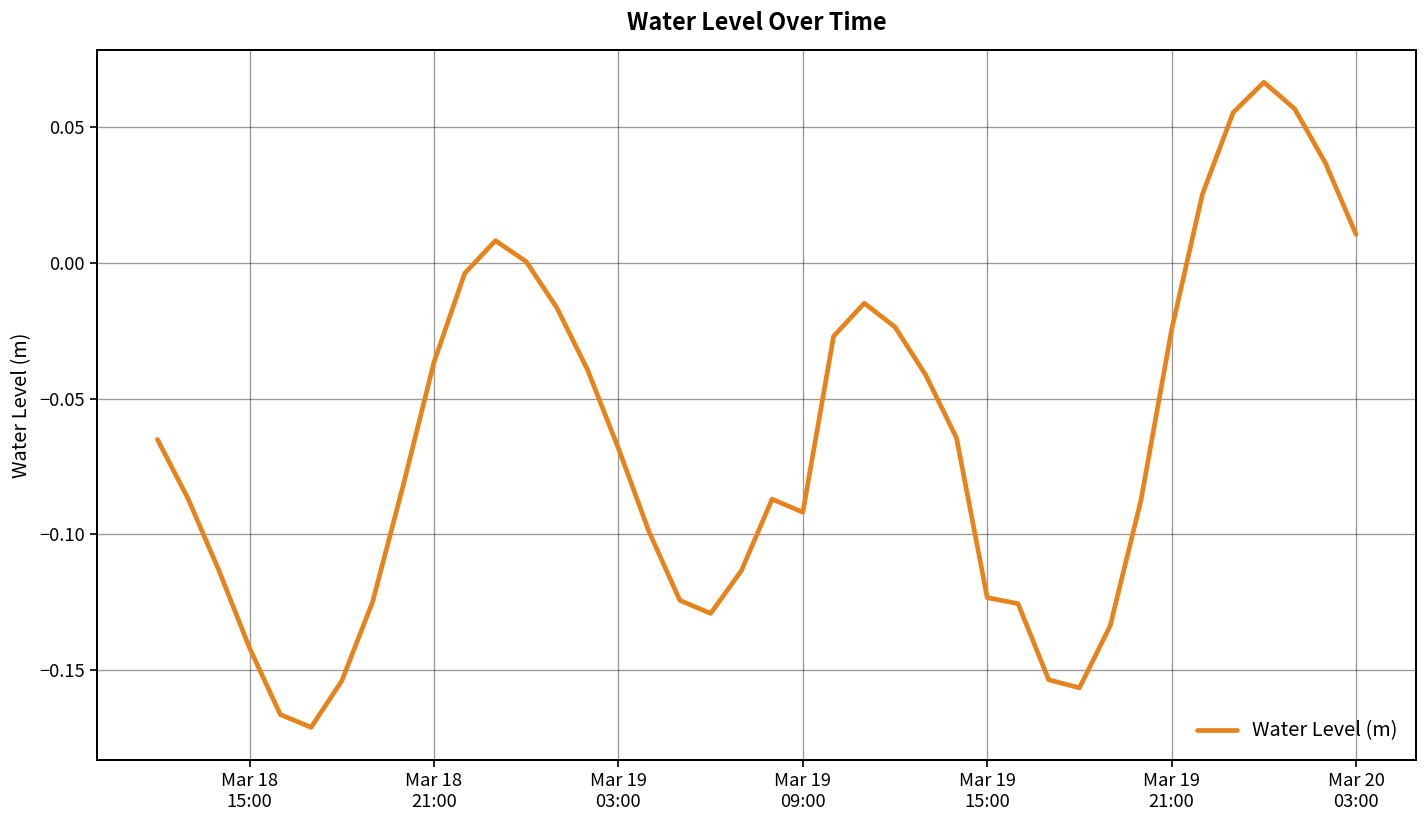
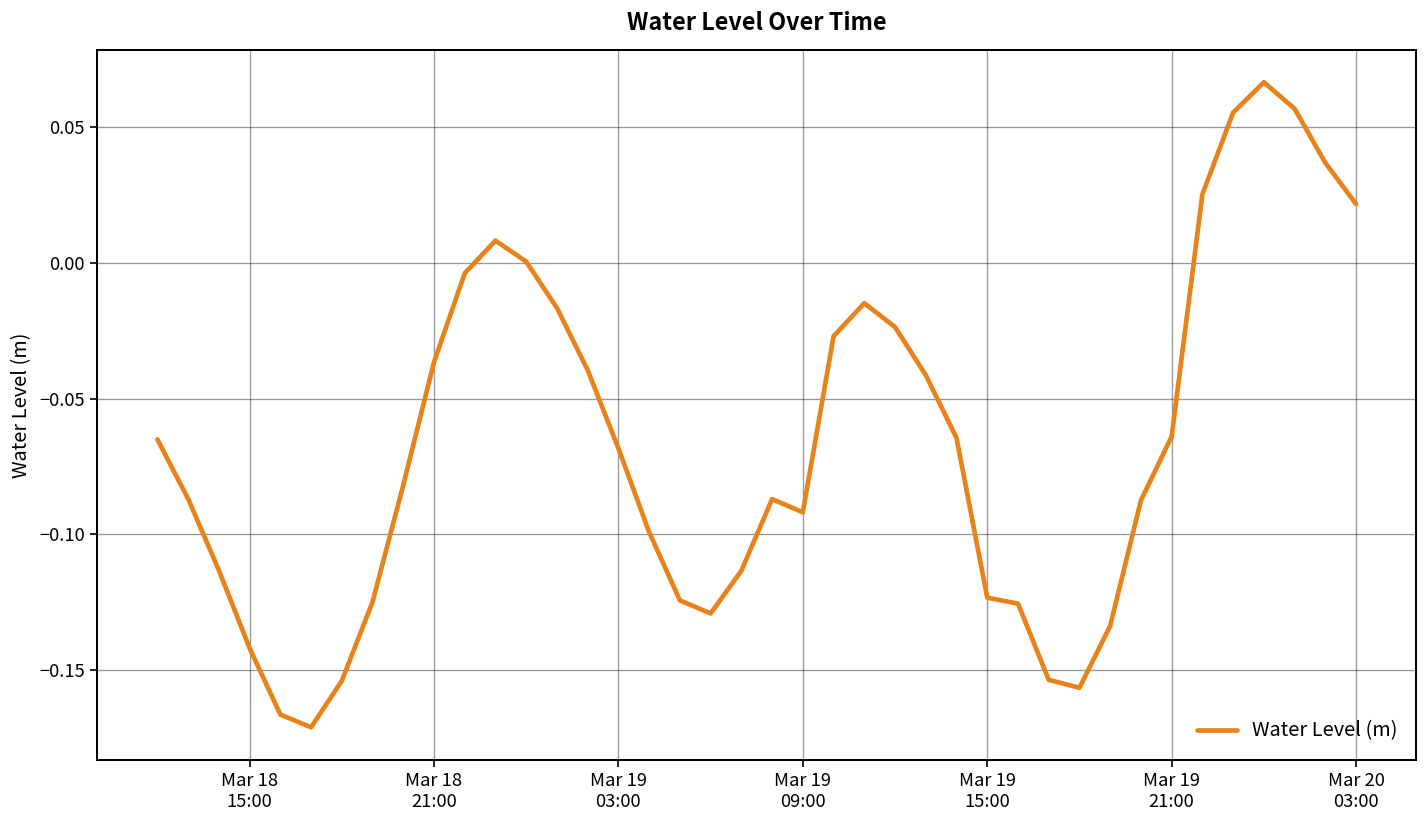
Mar 19 21:00: -0.025 -> -0.064
Mar 20 03:00: 0.010 -> 0.022
